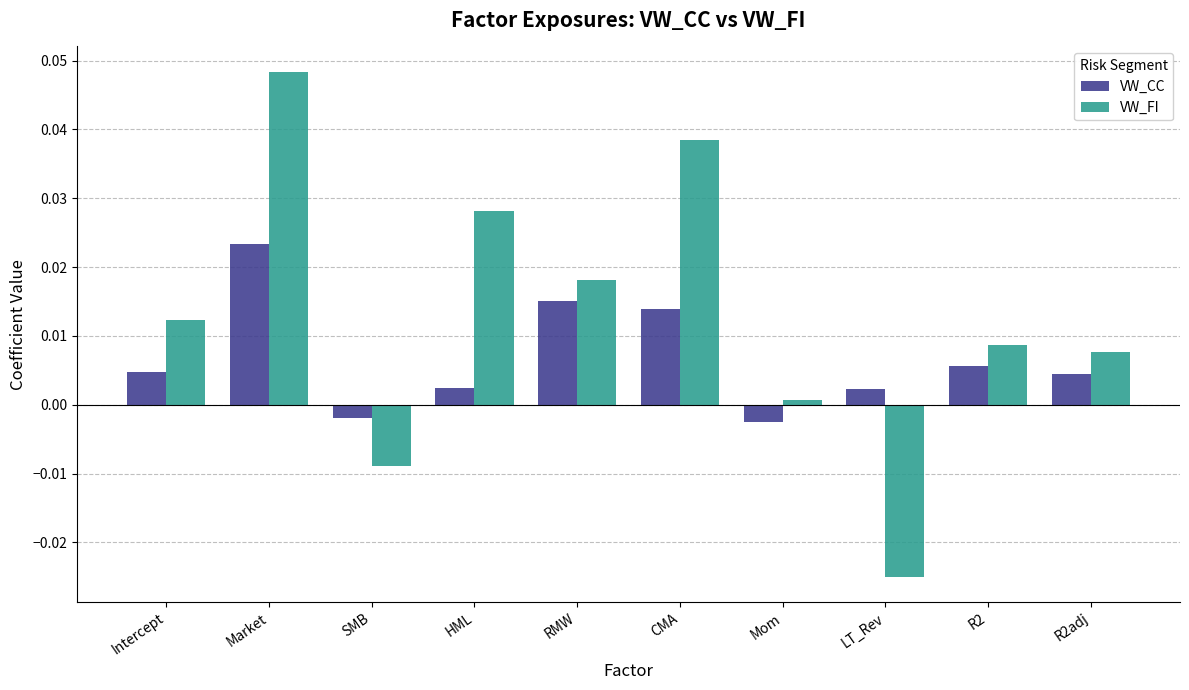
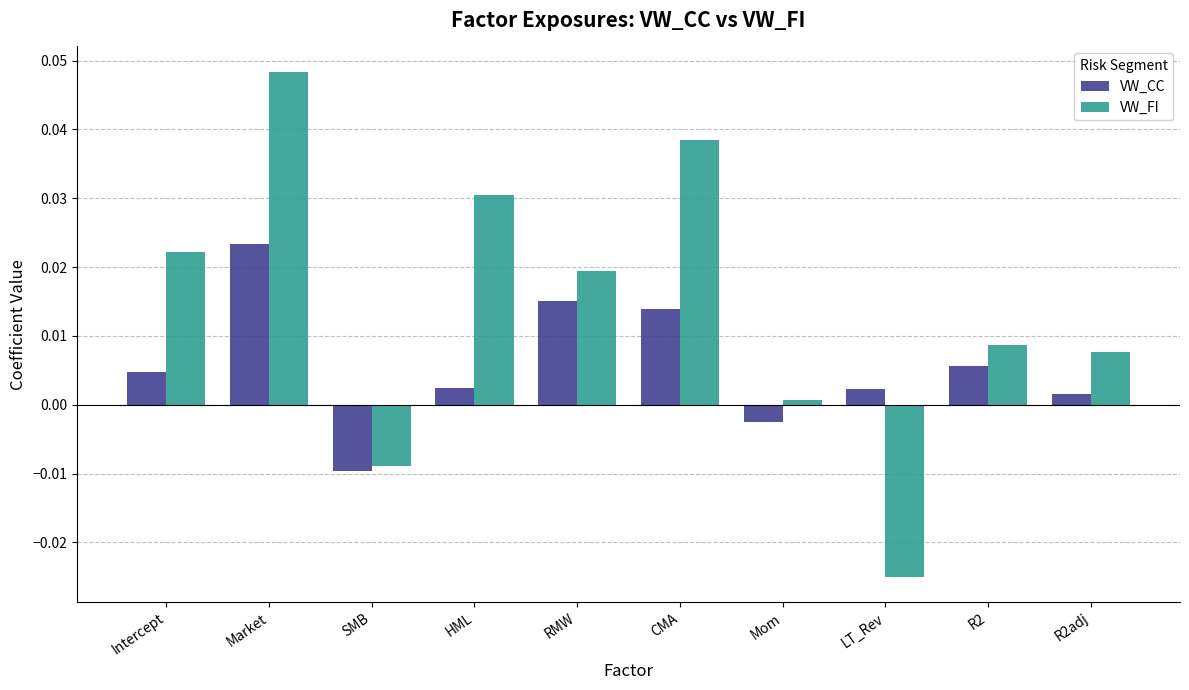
VW_FI, Intercept: 0.012 -> 0.022
VW_CC, SMB: -0.002 -> -0.010
VW_FI, HML: 0.028 -> 0.031
VW_FI, RMW: 0.018 -> 0.019
VW_CC, R2adj: 0.004 -> 0.002
